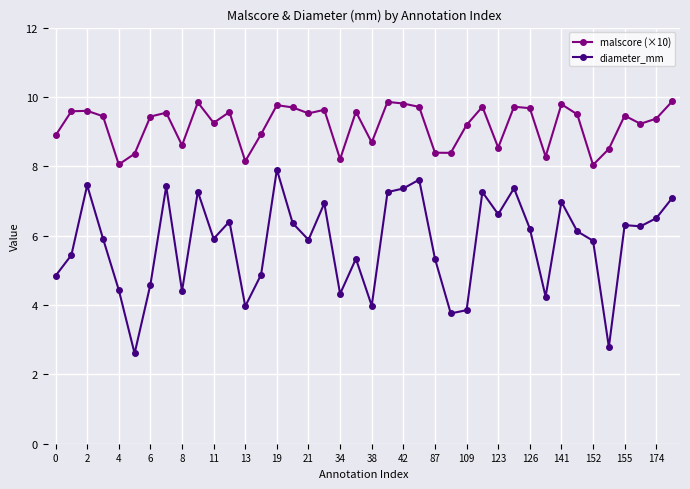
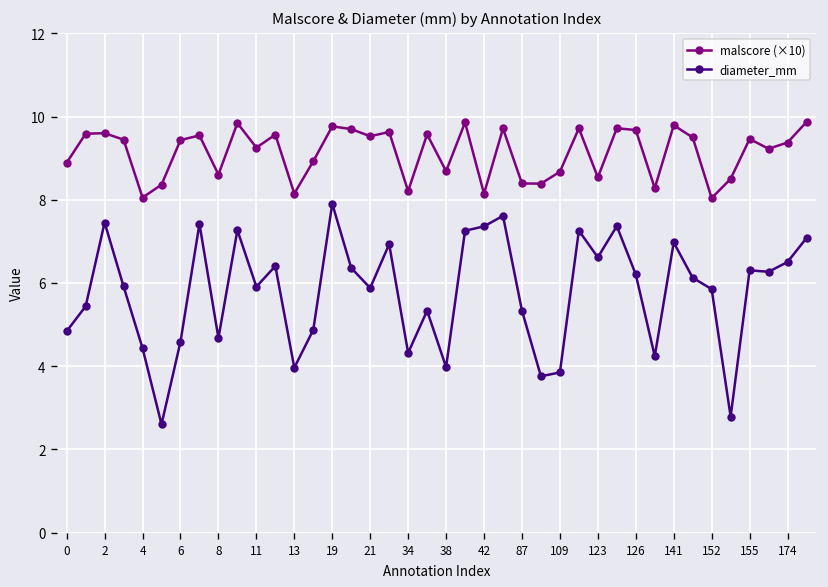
diameter_mm, 8: 4.4 -> 4.7
malscore (×10), 42: 9.8 -> 8.1
malscore (×10), 109: 9.2 -> 8.7
